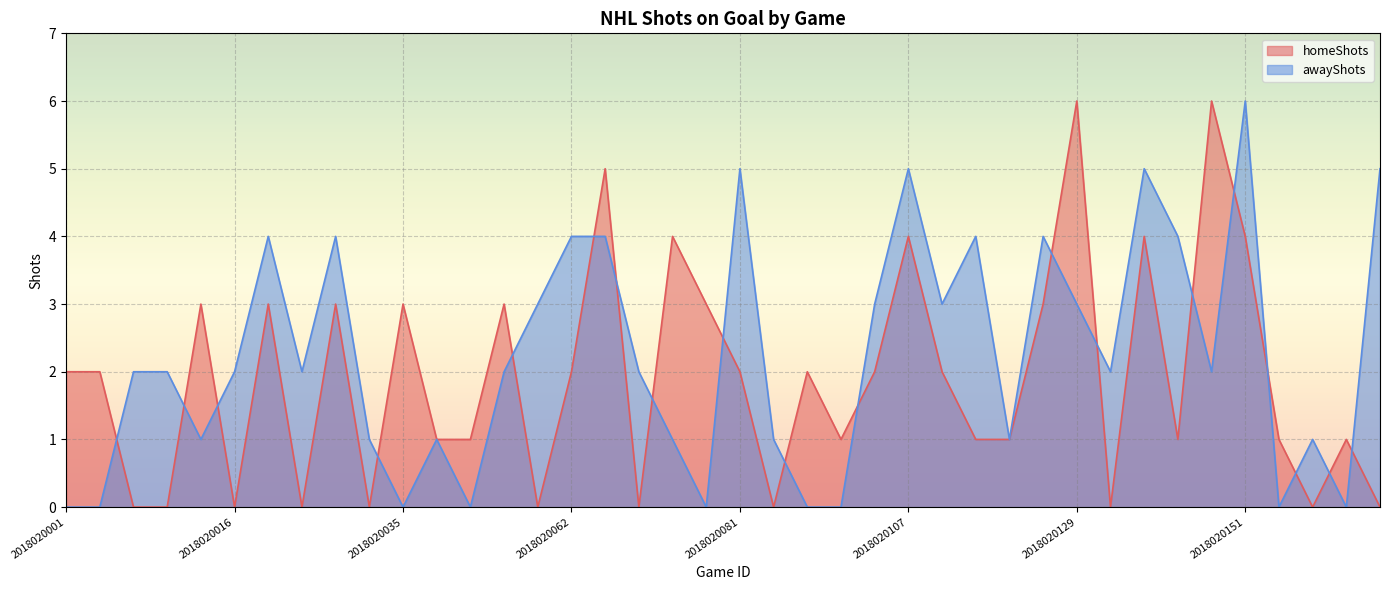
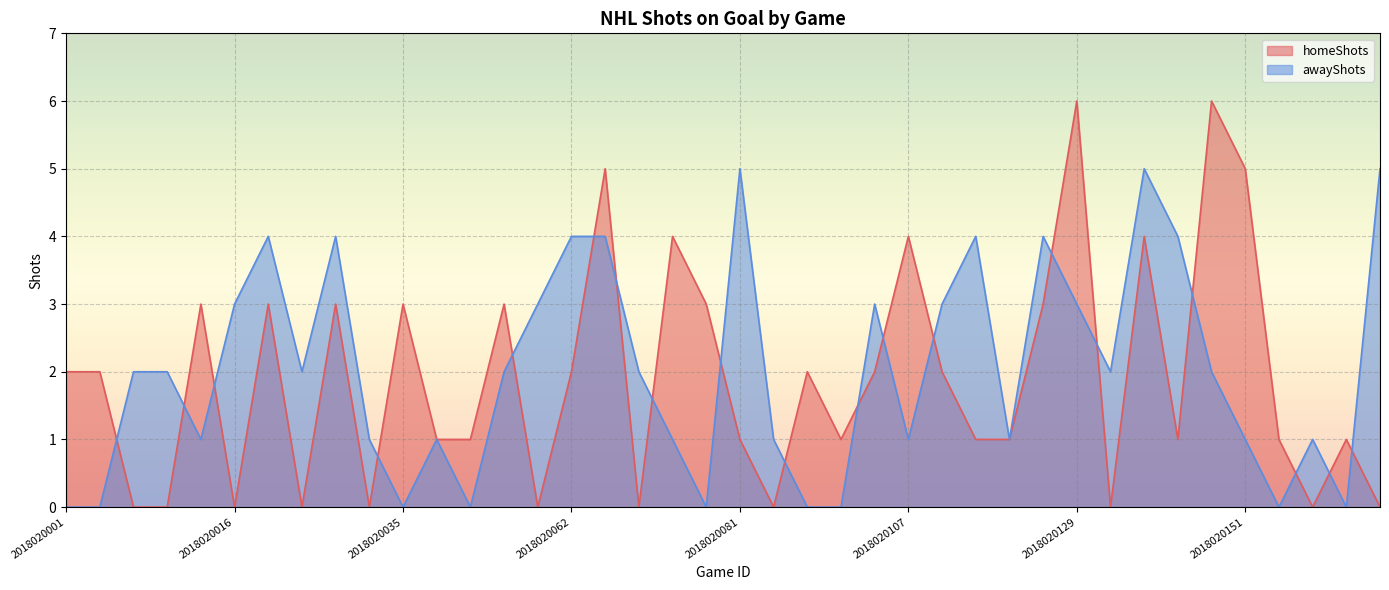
awayShots, 2018020016: 2 -> 3
homeShots, 2018020081: 2 -> 1
awayShots, 2018020107: 5 -> 1
homeShots, 2018020151: 4 -> 5
awayShots, 2018020151: 6 -> 1
